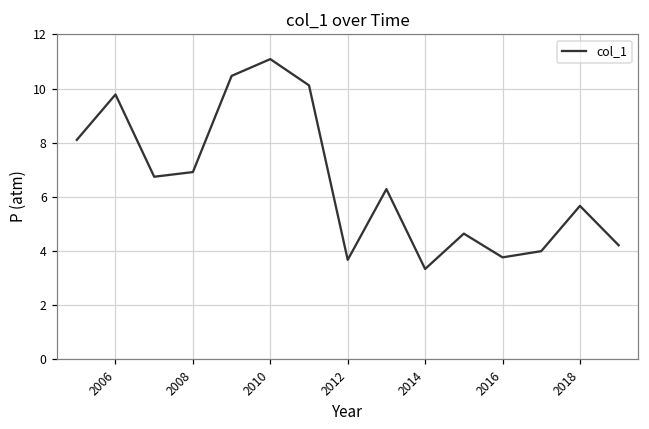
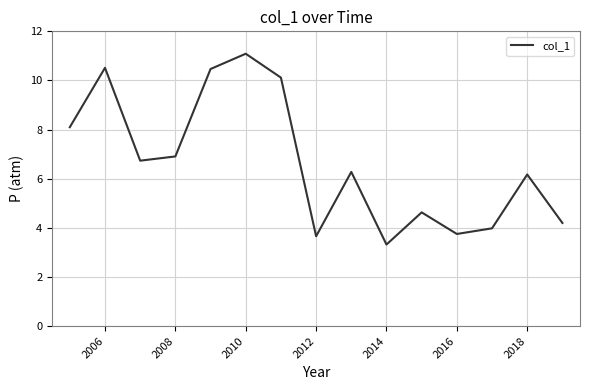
2006: 9.8 -> 10.5
2018: 5.7 -> 6.2
